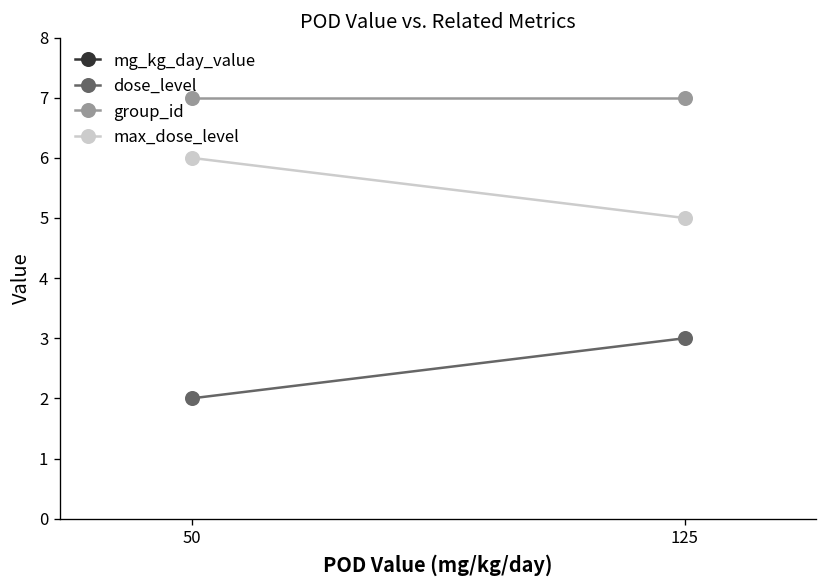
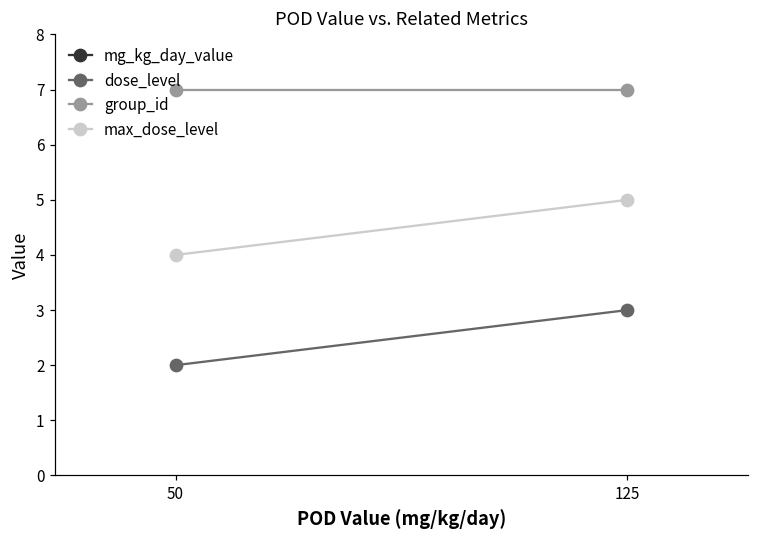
max_dose_level, 50: 6 -> 4
